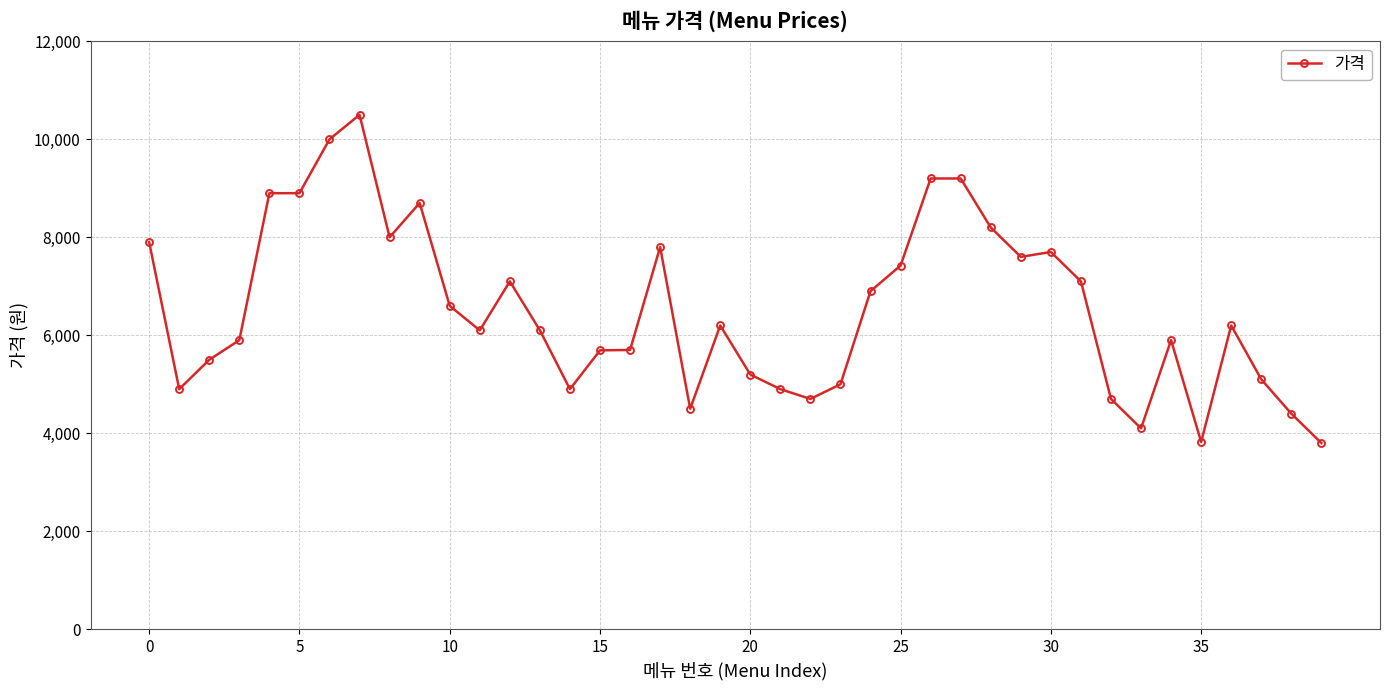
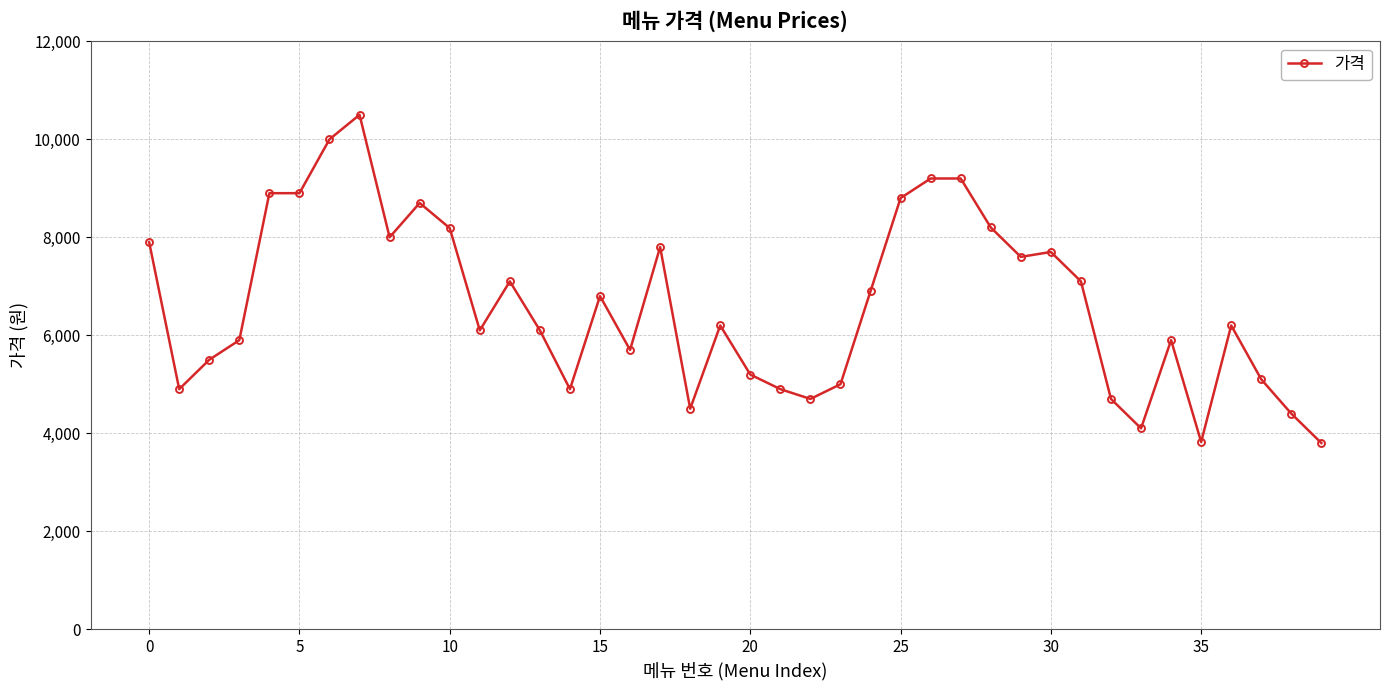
10: 6,600 -> 8,200
15: 5,700 -> 6,800
25: 7,400 -> 8,800
